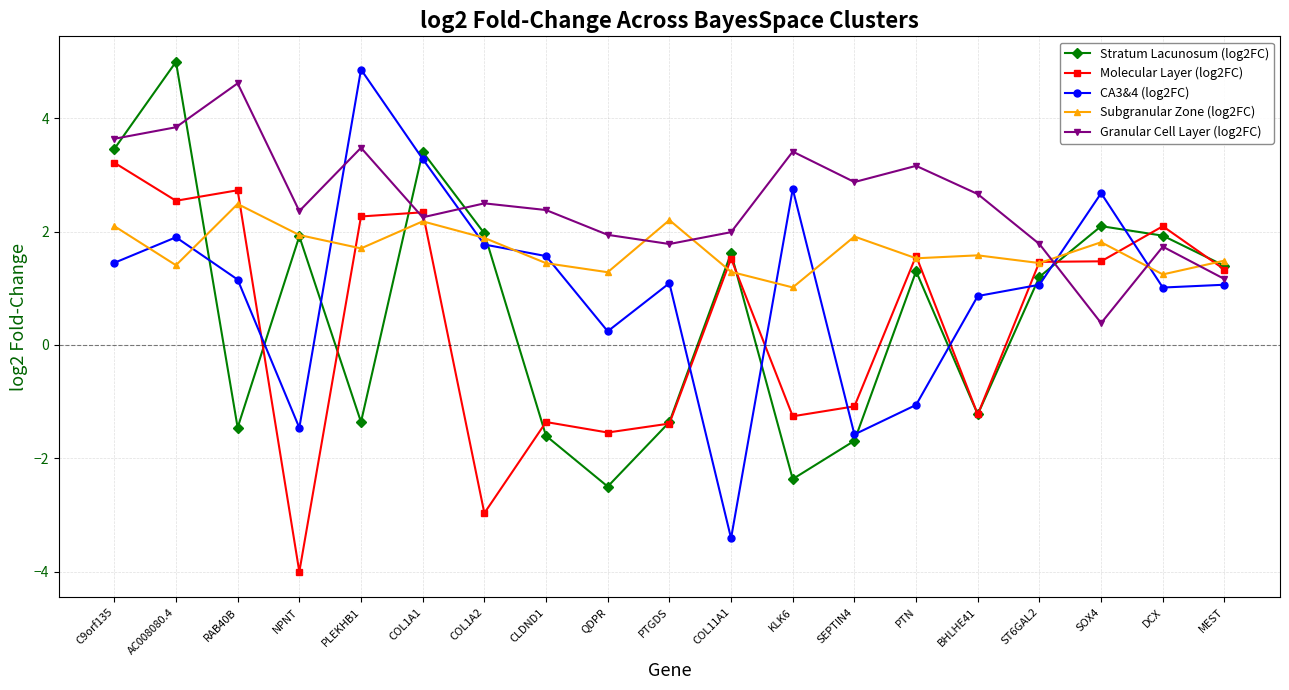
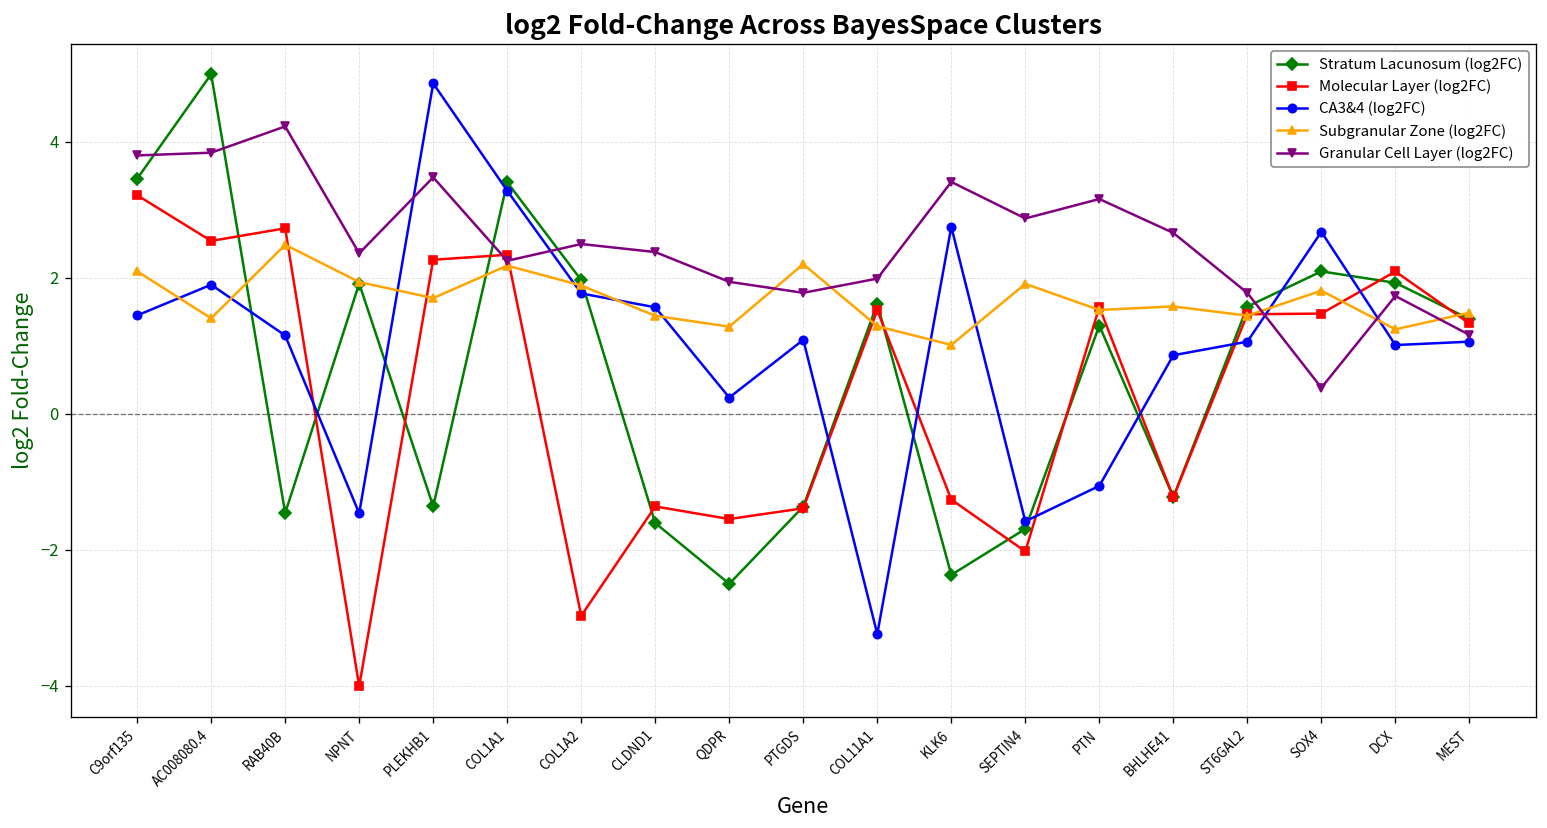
Granular Cell Layer (log2FC), C9orf135: 3.6 -> 3.8
Granular Cell Layer (log2FC), RAB40B: 4.6 -> 4.2
CA3&4 (log2FC), COL11A1: -3.4 -> -3.2
Molecular Layer (log2FC), SEPTIN4: -1.1 -> -2.0
Stratum Lacunosum (log2FC), ST6GAL2: 1.2 -> 1.6
